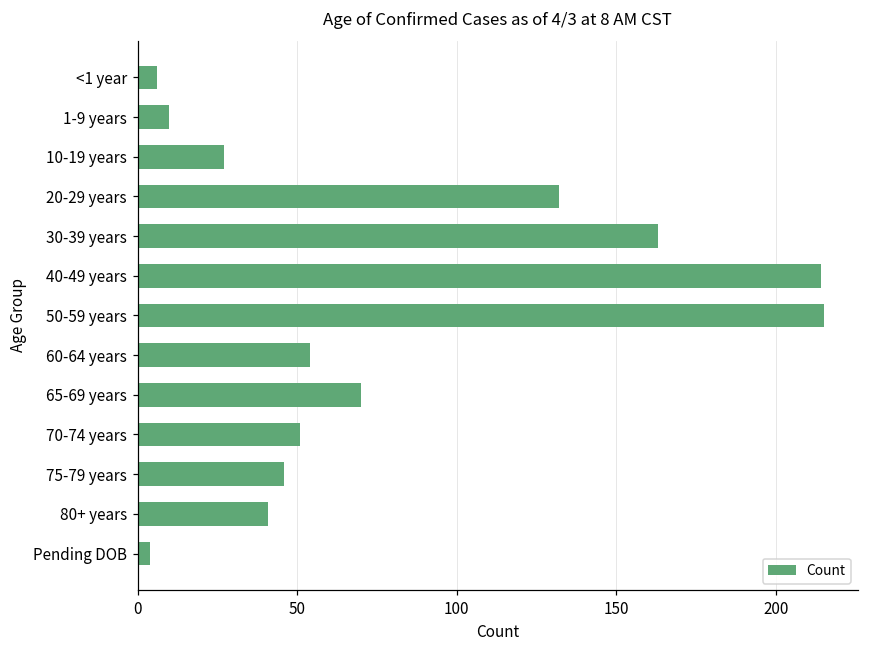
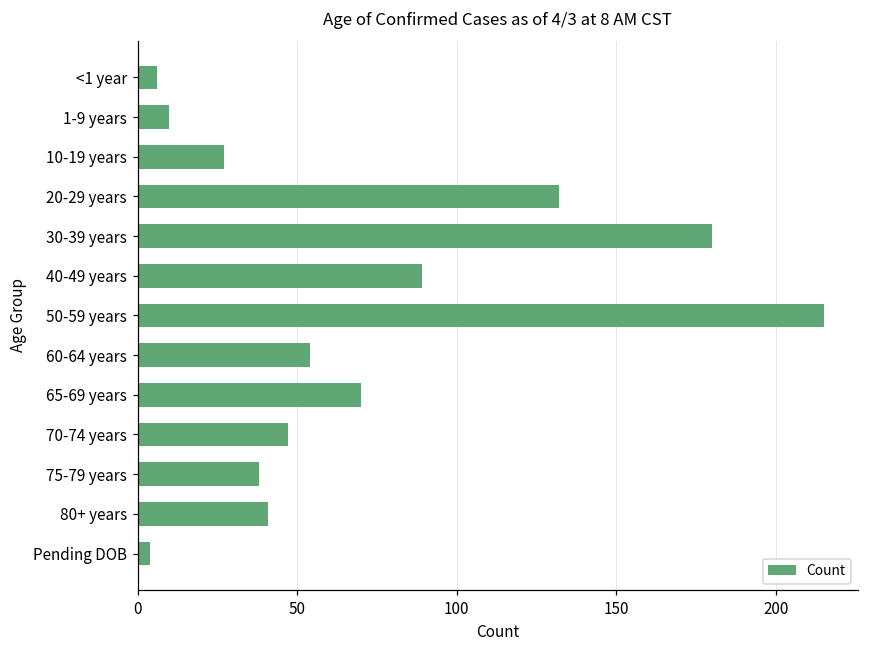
30-39 years: 163 -> 180
40-49 years: 214 -> 89
70-74 years: 51 -> 47
75-79 years: 46 -> 38
